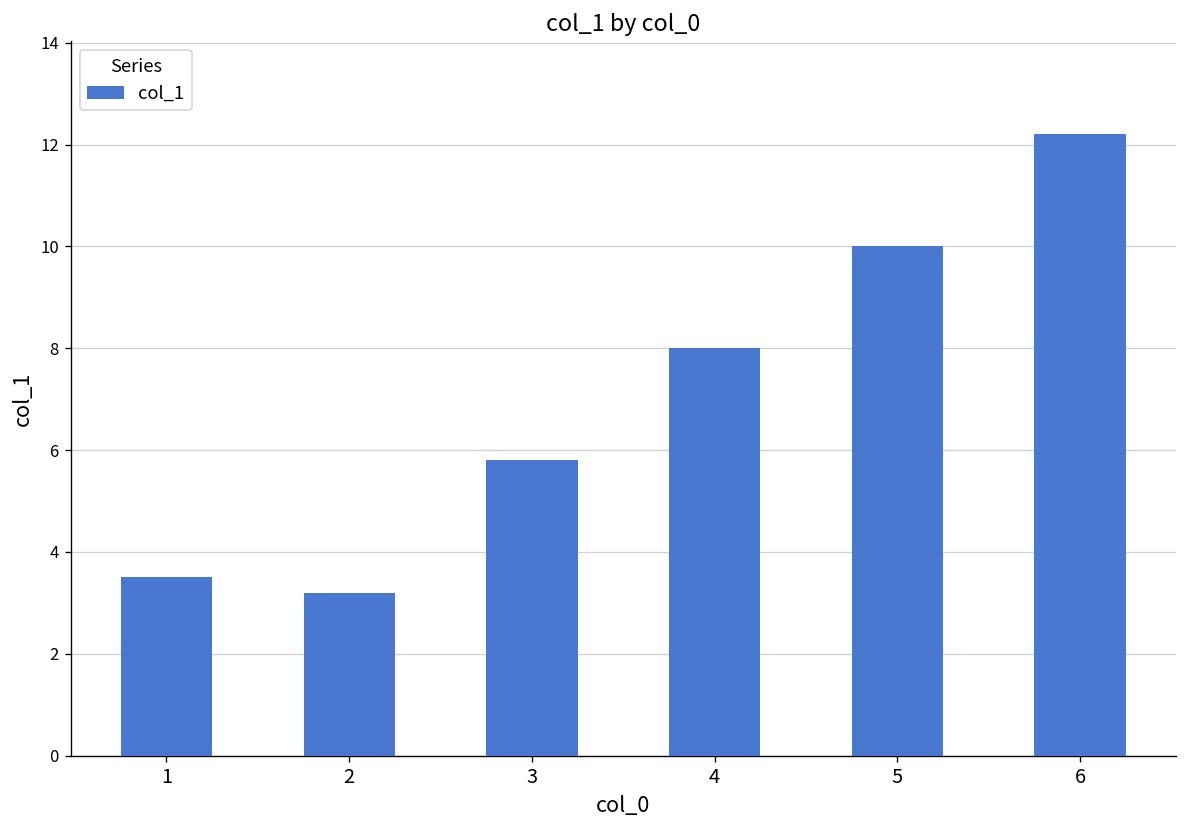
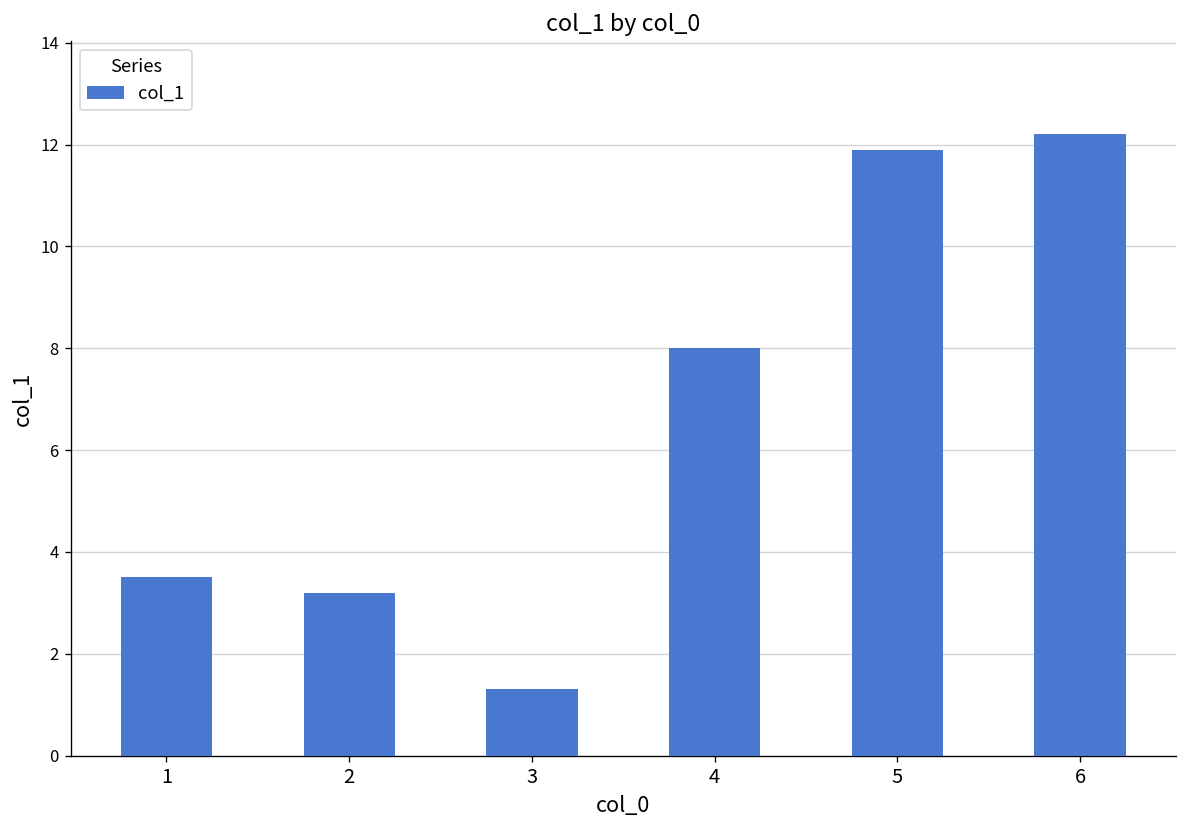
3: 5.8 -> 1.3
5: 10.0 -> 11.9
